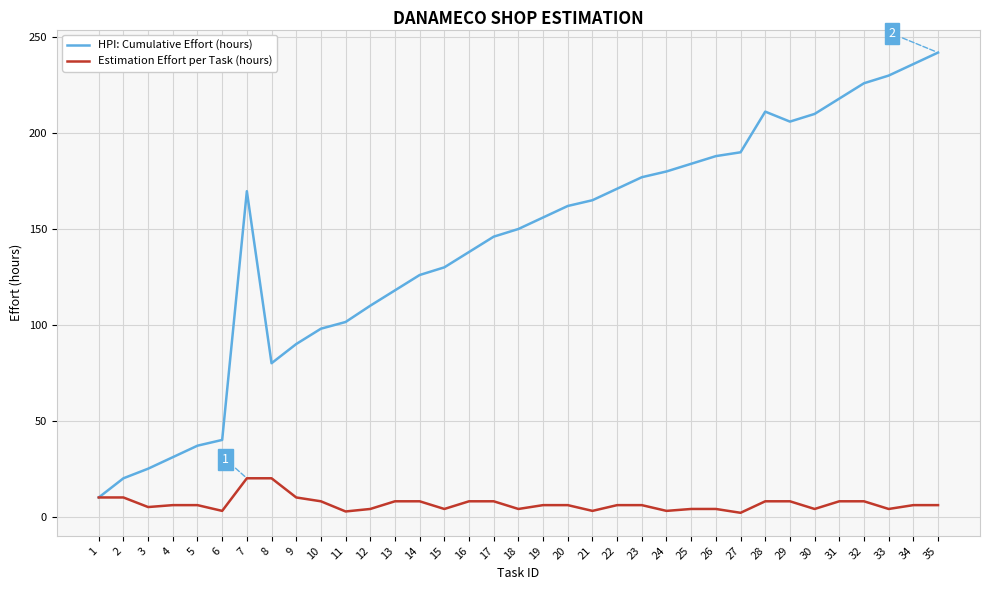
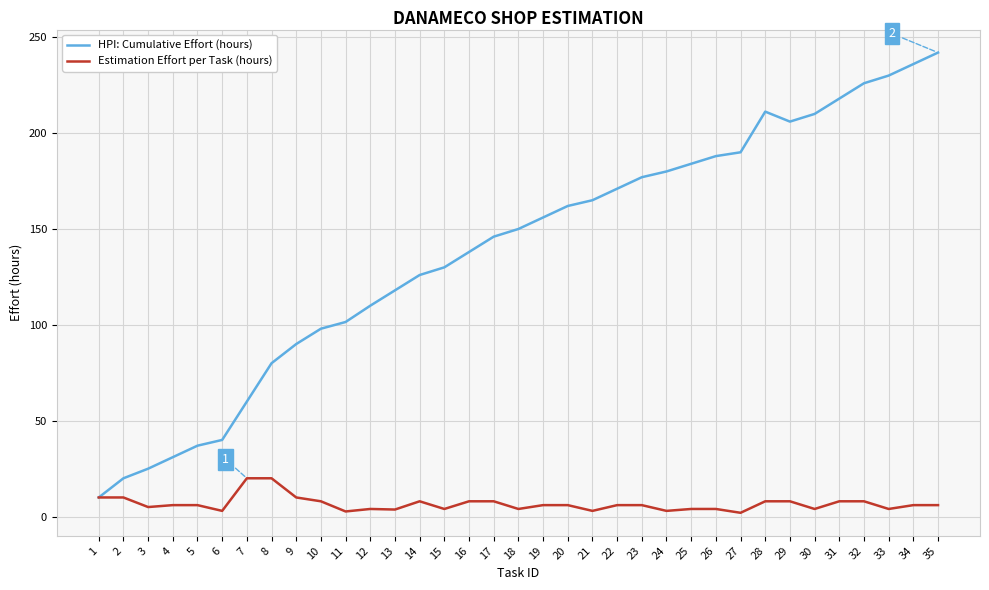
HPI: Cumulative Effort (hours), 7: 170 -> 60
Estimation Effort per Task (hours), 13: 8 -> 4
